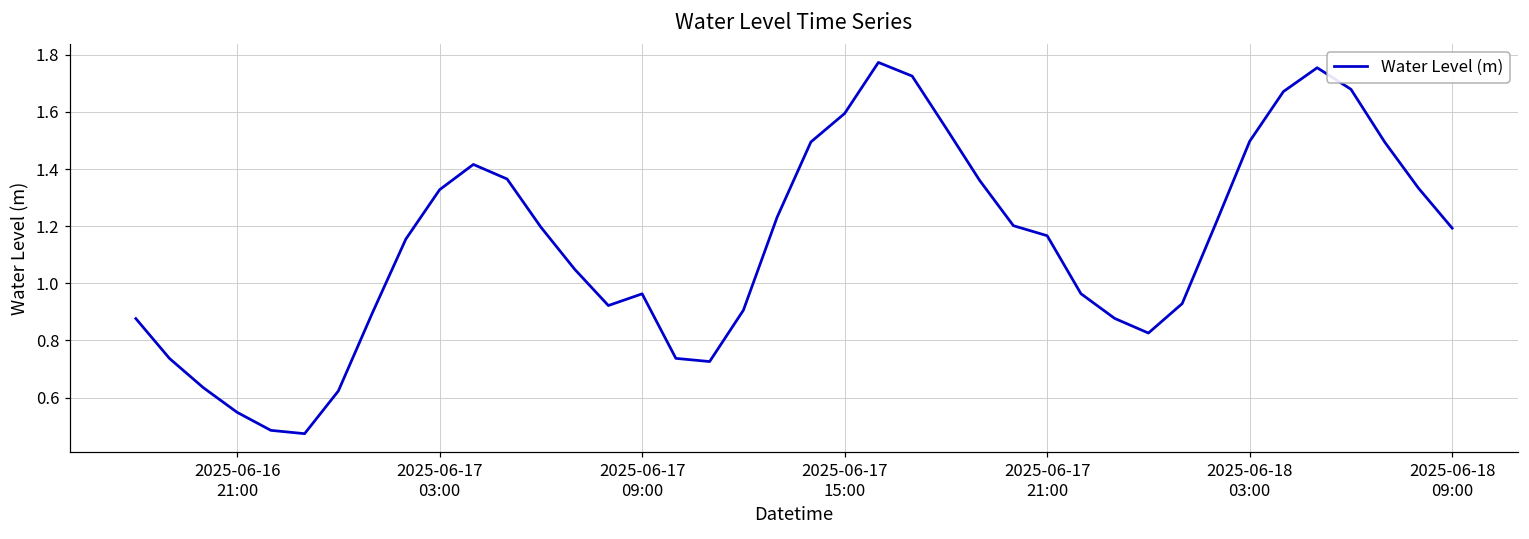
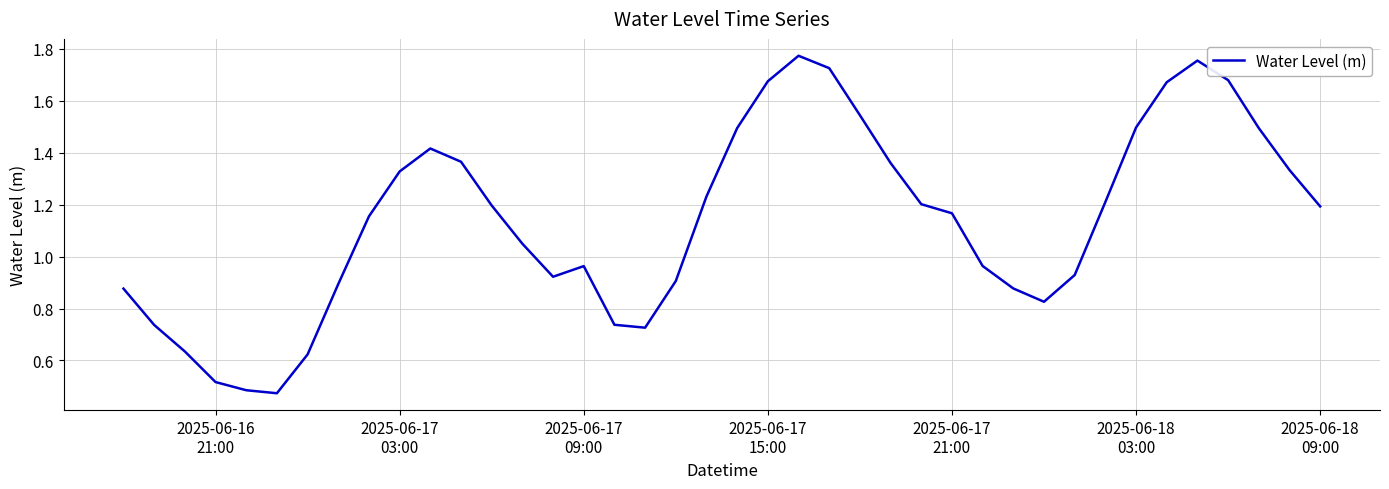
2025-06-16 21:00: 0.55 -> 0.52
2025-06-17 15:00: 1.59 -> 1.67
